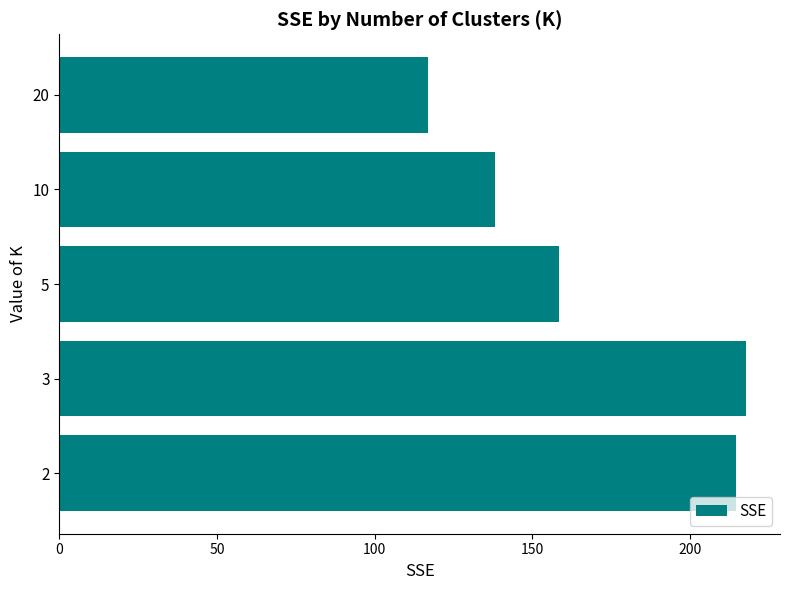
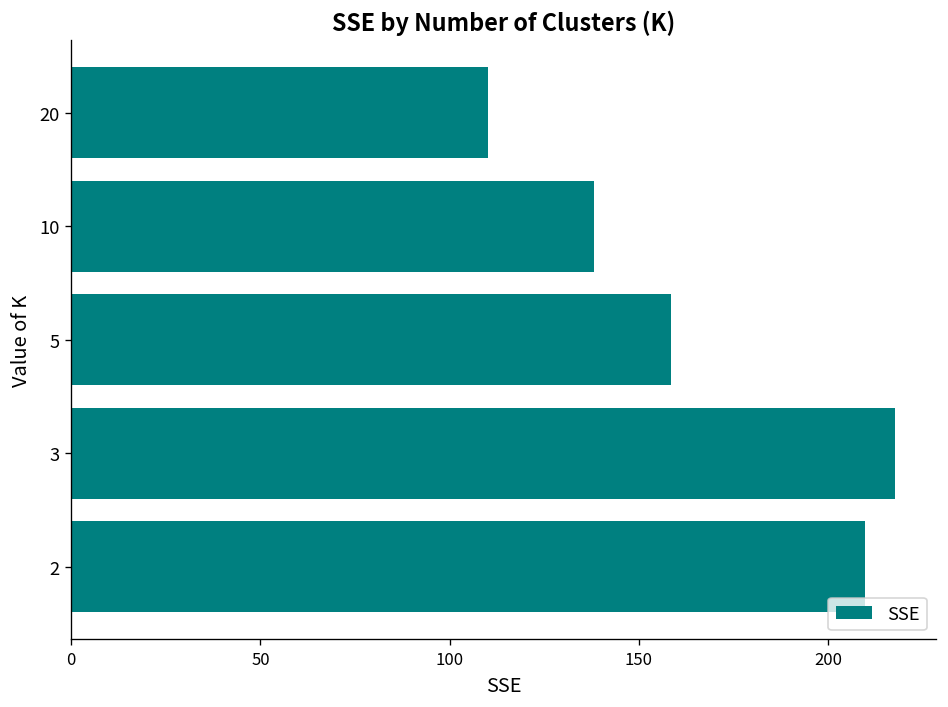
20: 117 -> 110
2: 214 -> 210
